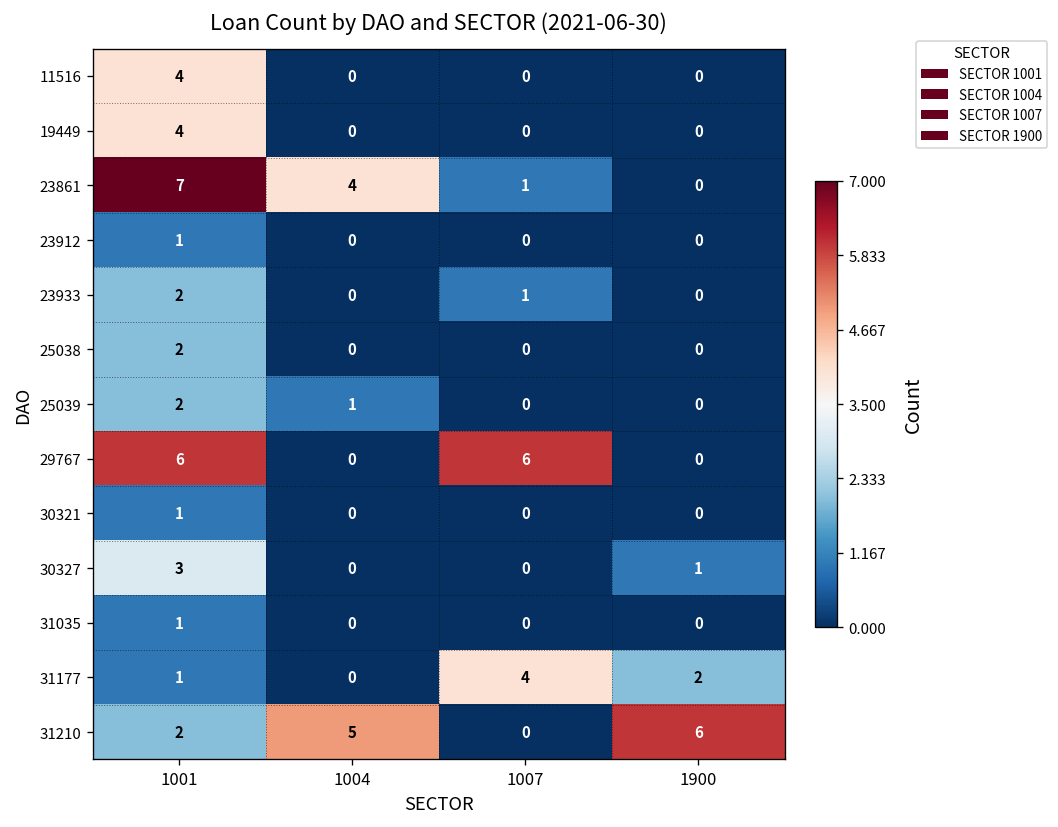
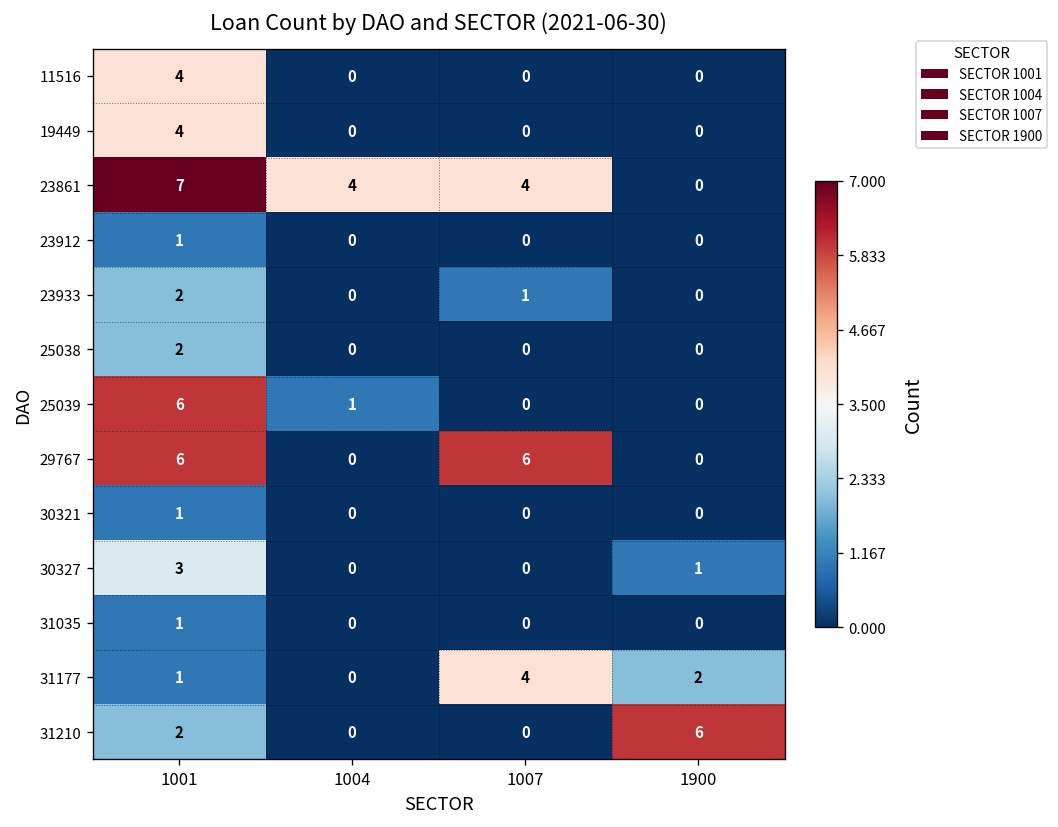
23861, 1007: 1 -> 4
25039, 1001: 2 -> 6
31210, 1004: 5 -> 0
